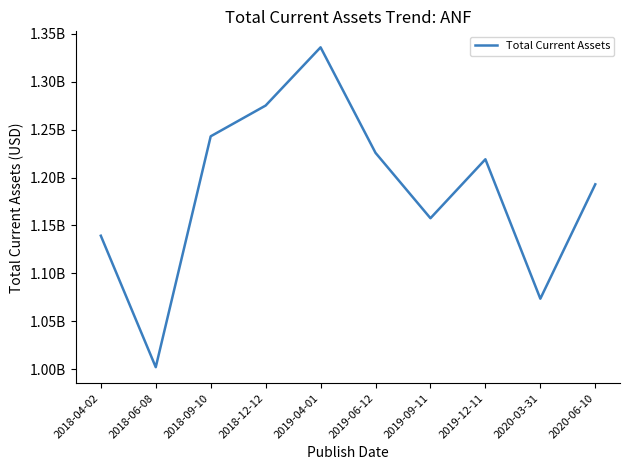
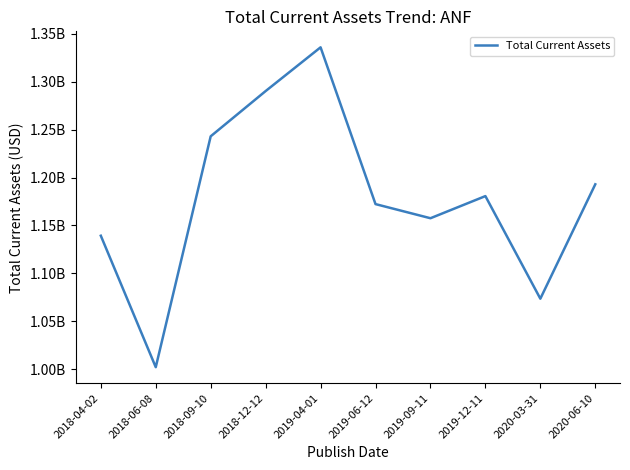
2018-12-12: 1280000000 -> 1290000000
2019-06-12: 1230000000 -> 1170000000
2019-12-11: 1220000000 -> 1180000000
